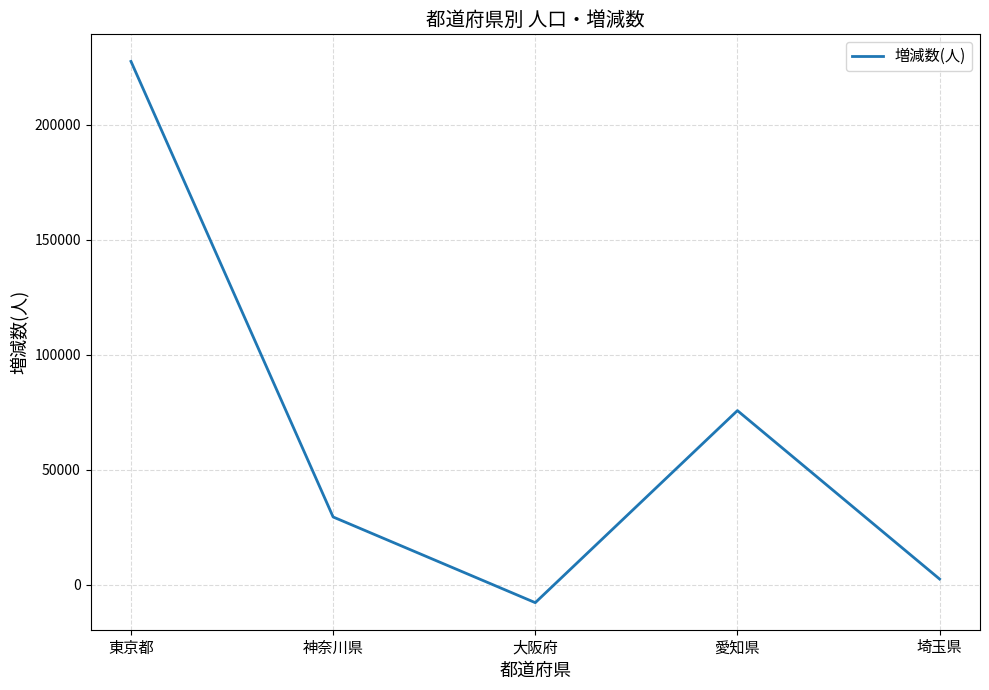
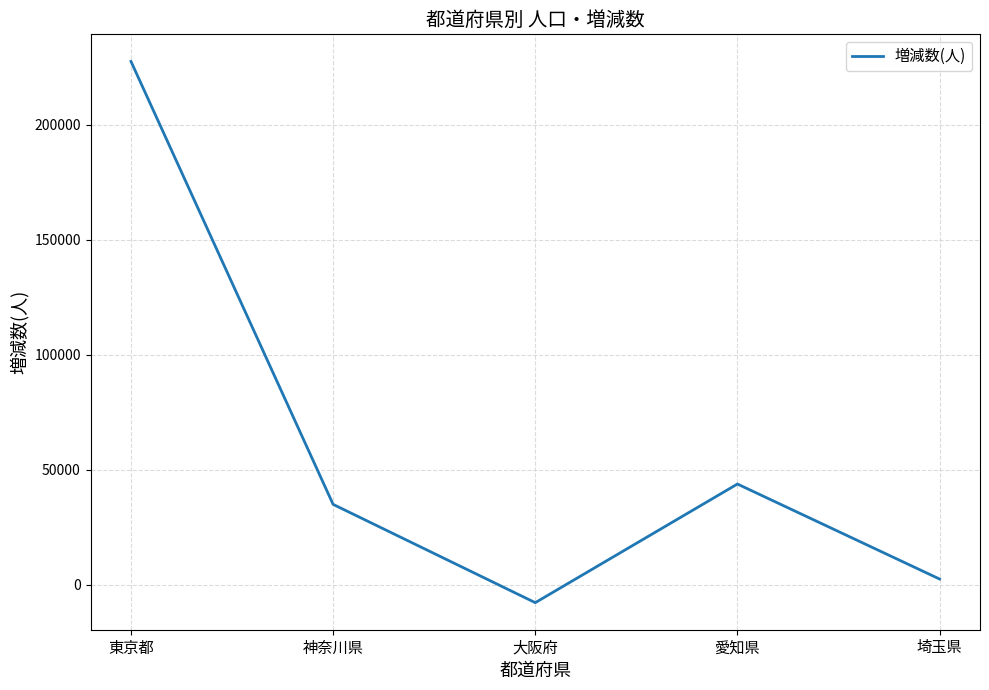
神奈川県: 29000 -> 35000
愛知県: 76000 -> 44000
